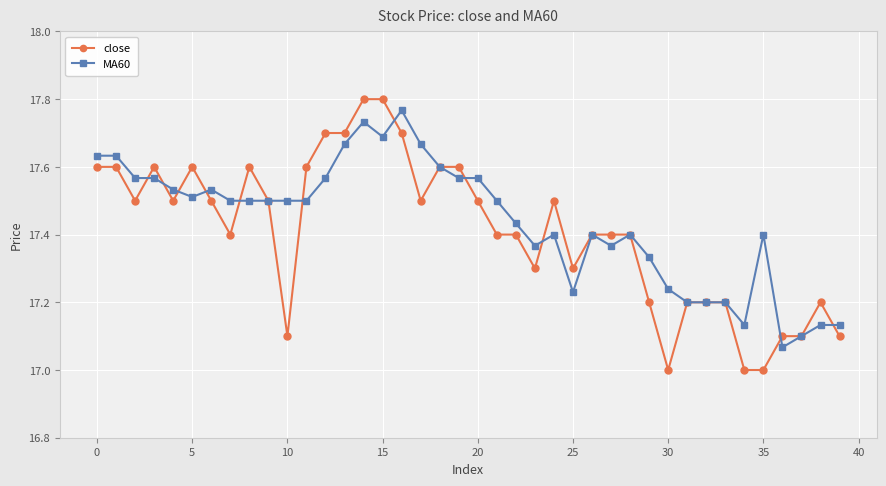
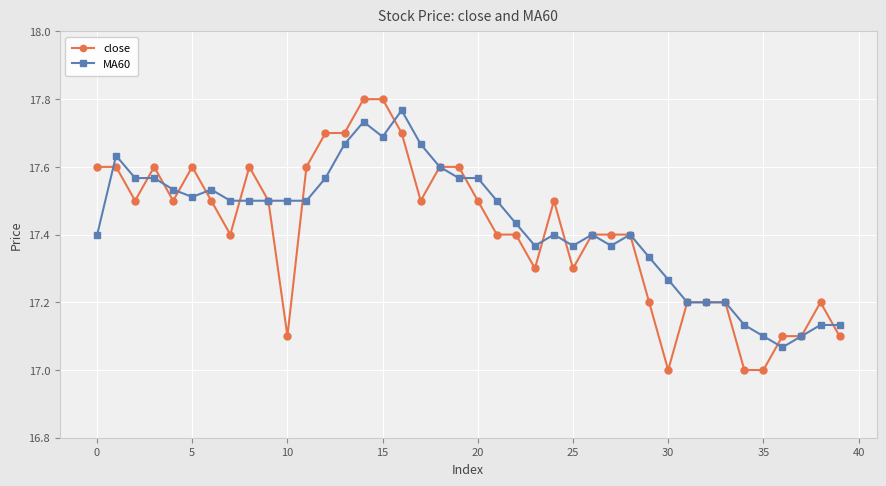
MA60, 0: 17.63 -> 17.40
MA60, 25: 17.23 -> 17.37
MA60, 30: 17.24 -> 17.27
MA60, 35: 17.4 -> 17.1
